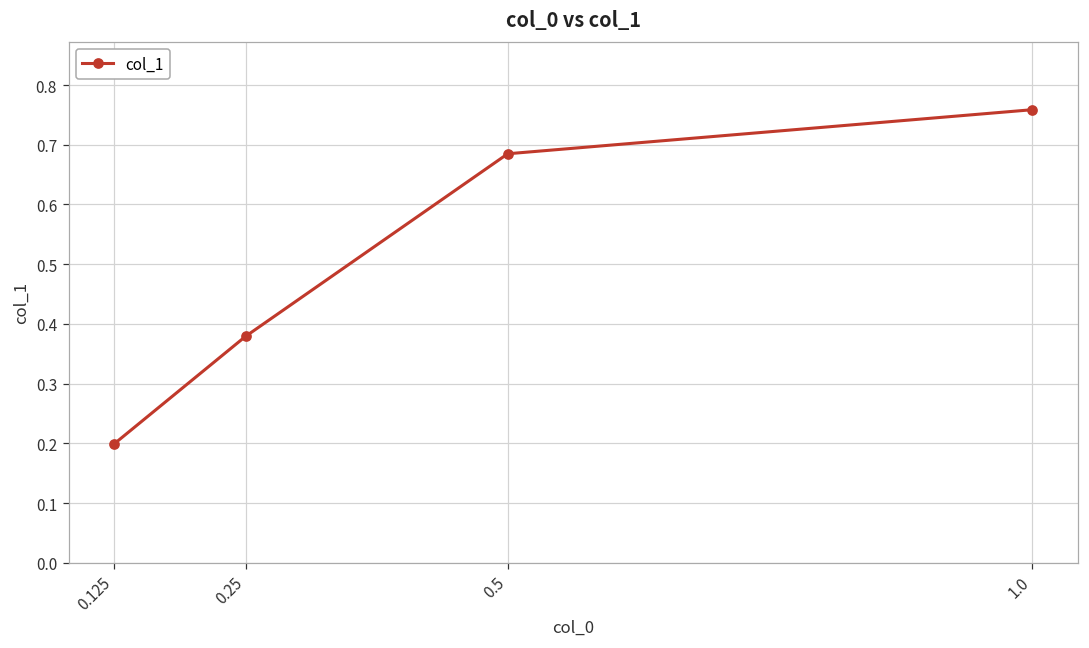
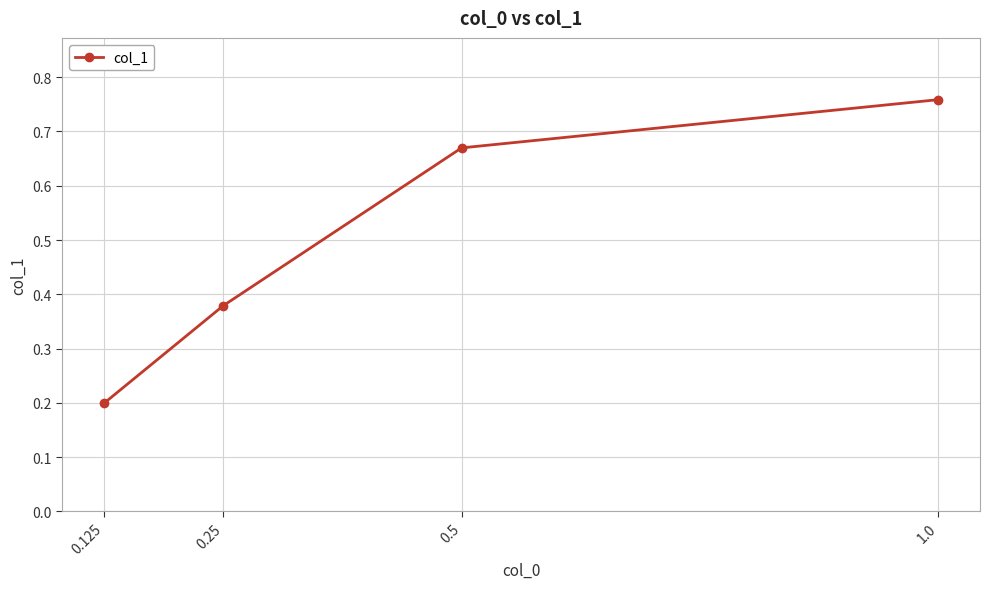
0.5: 0.68 -> 0.67
